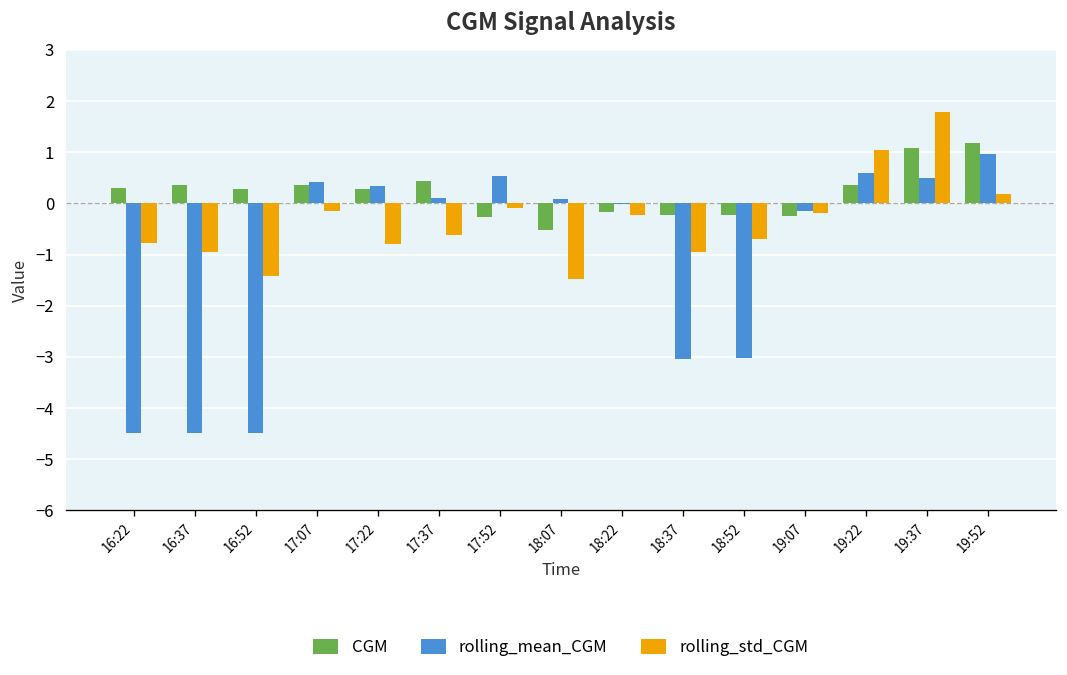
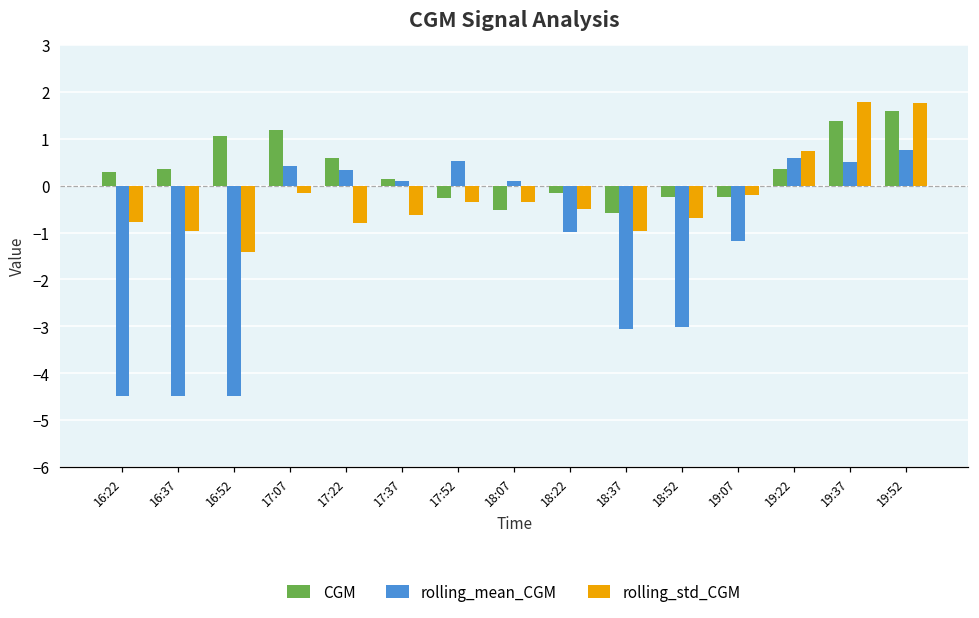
CGM, 16:52: 0.3 -> 1.1
CGM, 17:07: 0.4 -> 1.2
CGM, 17:22: 0.3 -> 0.6
CGM, 17:37: 0.4 -> 0.1
rolling_std_CGM, 17:52: -0.1 -> -0.4
rolling_std_CGM, 18:07: -1.5 -> -0.4
rolling_mean_CGM, 18:22: 0.0 -> -1.0
rolling_std_CGM, 18:22: -0.2 -> -0.5
CGM, 18:37: -0.2 -> -0.6
rolling_mean_CGM, 19:07: -0.2 -> -1.2
rolling_std_CGM, 19:22: 1.0 -> 0.7
CGM, 19:37: 1.1 -> 1.4
CGM, 19:52: 1.2 -> 1.6
rolling_mean_CGM, 19:52: 1.0 -> 0.8
rolling_std_CGM, 19:52: 0.2 -> 1.8
